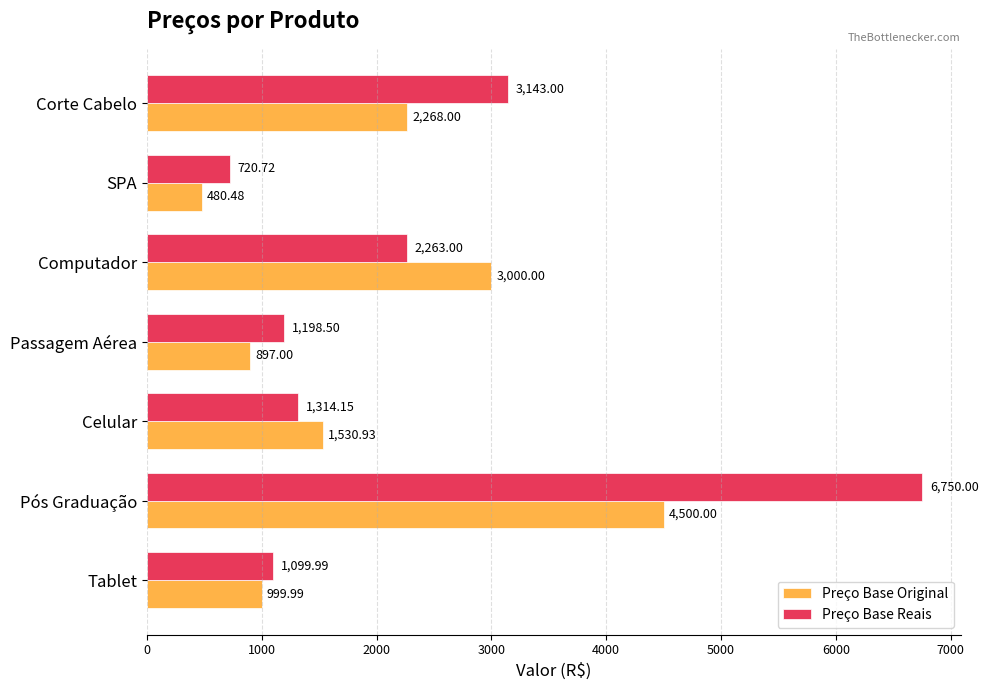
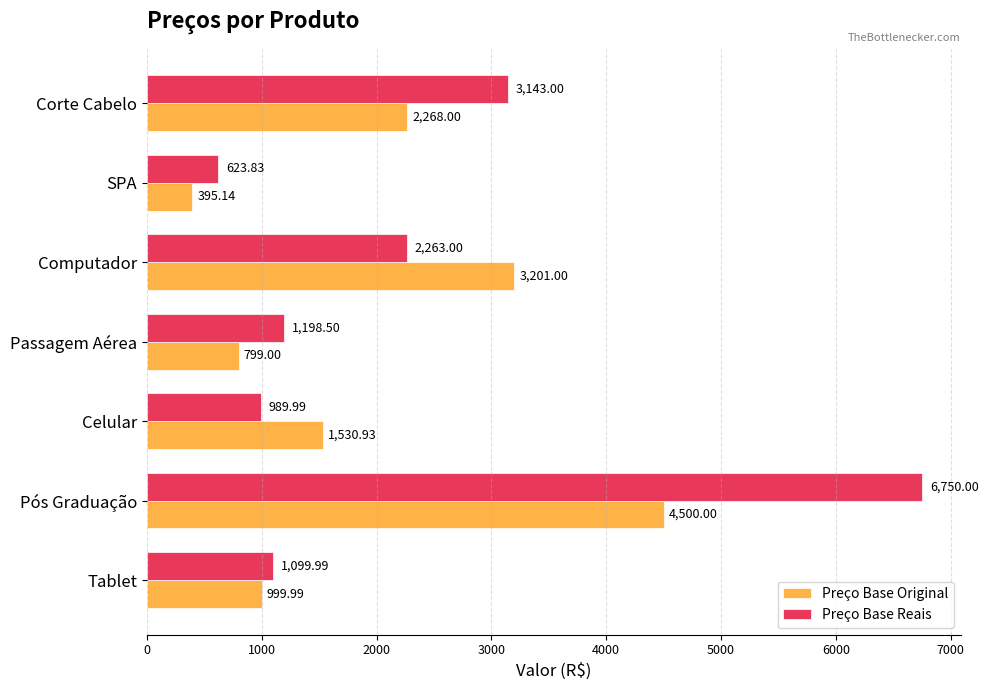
Preço Base Reais, SPA: 720.72 -> 623.83
Preço Base Original, SPA: 480.48 -> 395.14
Preço Base Original, Computador: 3,000.00 -> 3,201.00
Preço Base Original, Passagem Aérea: 897.00 -> 799.00
Preço Base Reais, Celular: 1,314.15 -> 989.99
